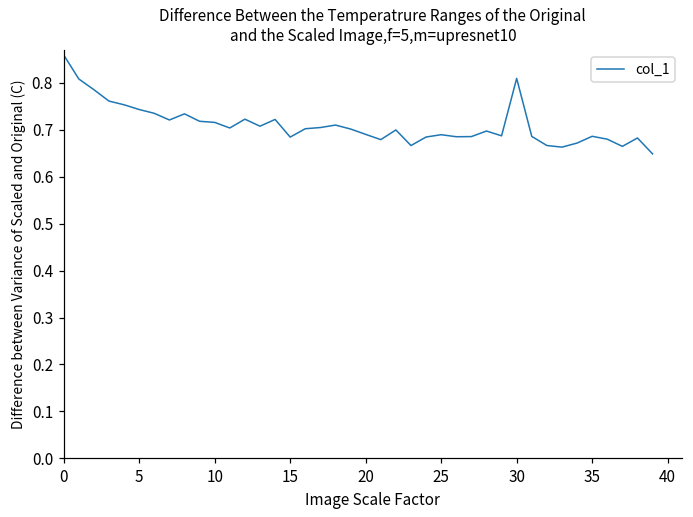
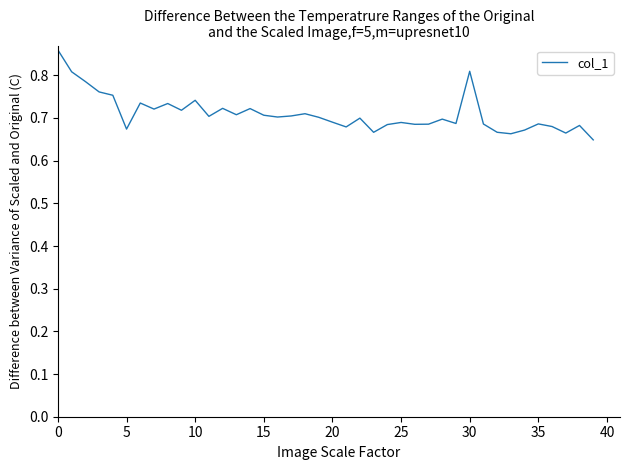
5: 0.74 -> 0.67
10: 0.72 -> 0.74
15: 0.68 -> 0.71
